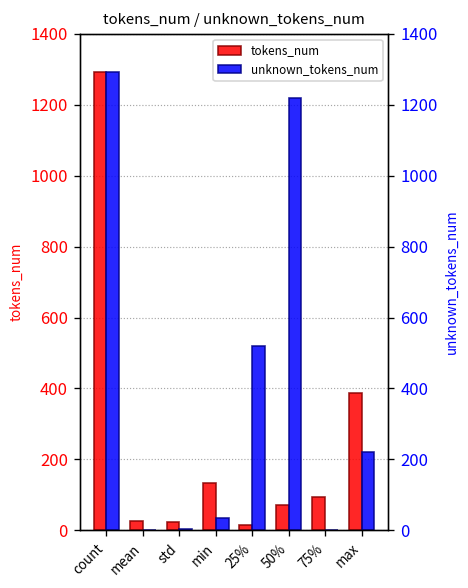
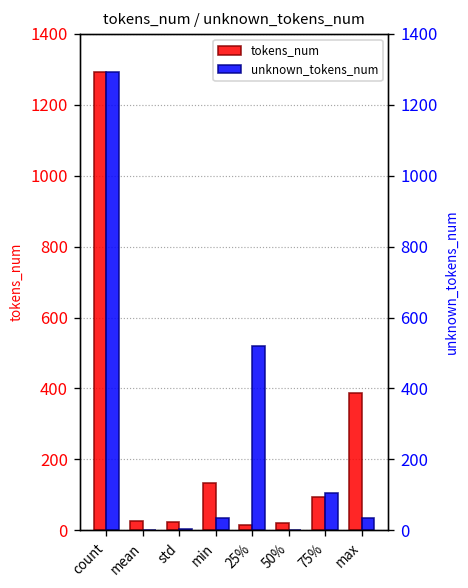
tokens_num, 50%: 70 -> 20
unknown_tokens_num, 50%: 1220 -> 0
unknown_tokens_num, 75%: 0 -> 110
unknown_tokens_num, max: 220 -> 40
